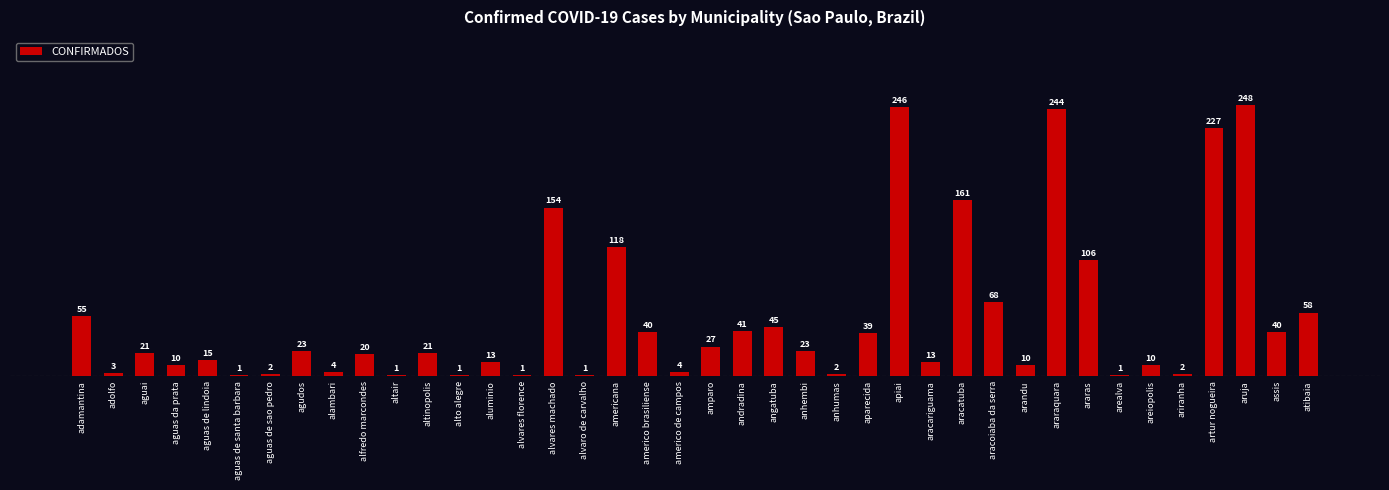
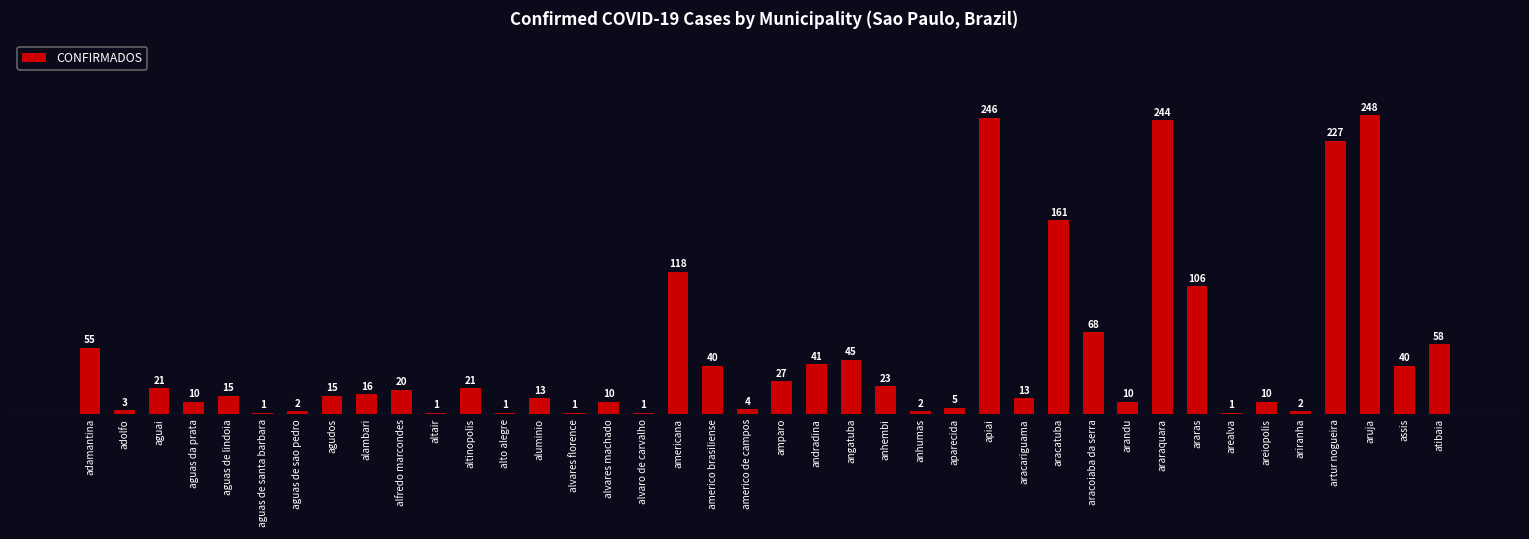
agudos: 23 -> 15
alambari: 4 -> 16
alvares machado: 154 -> 10
aparecida: 39 -> 5
